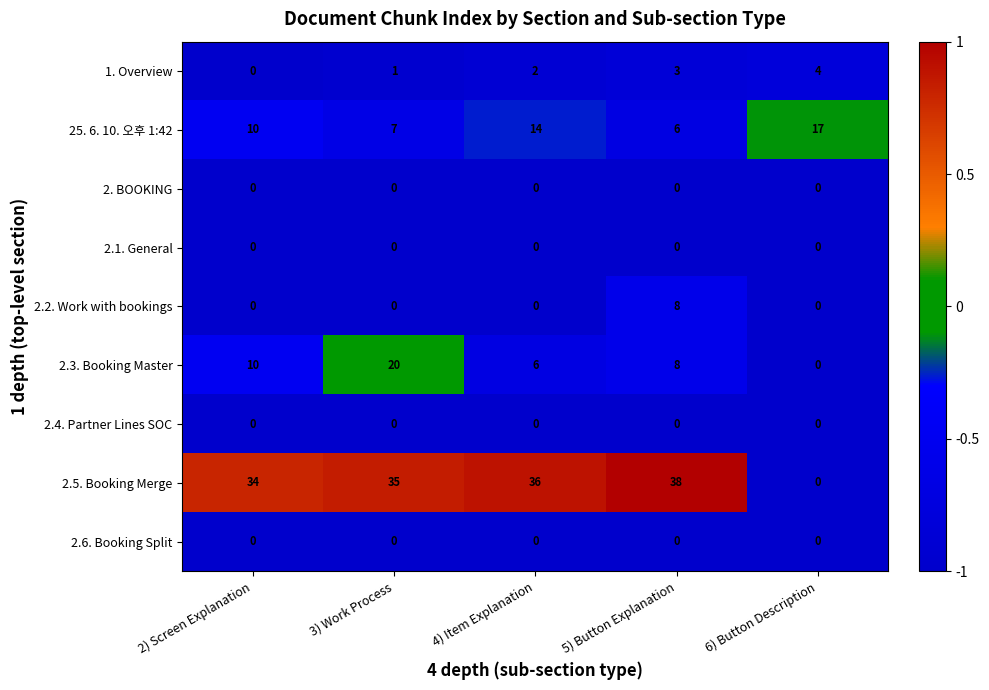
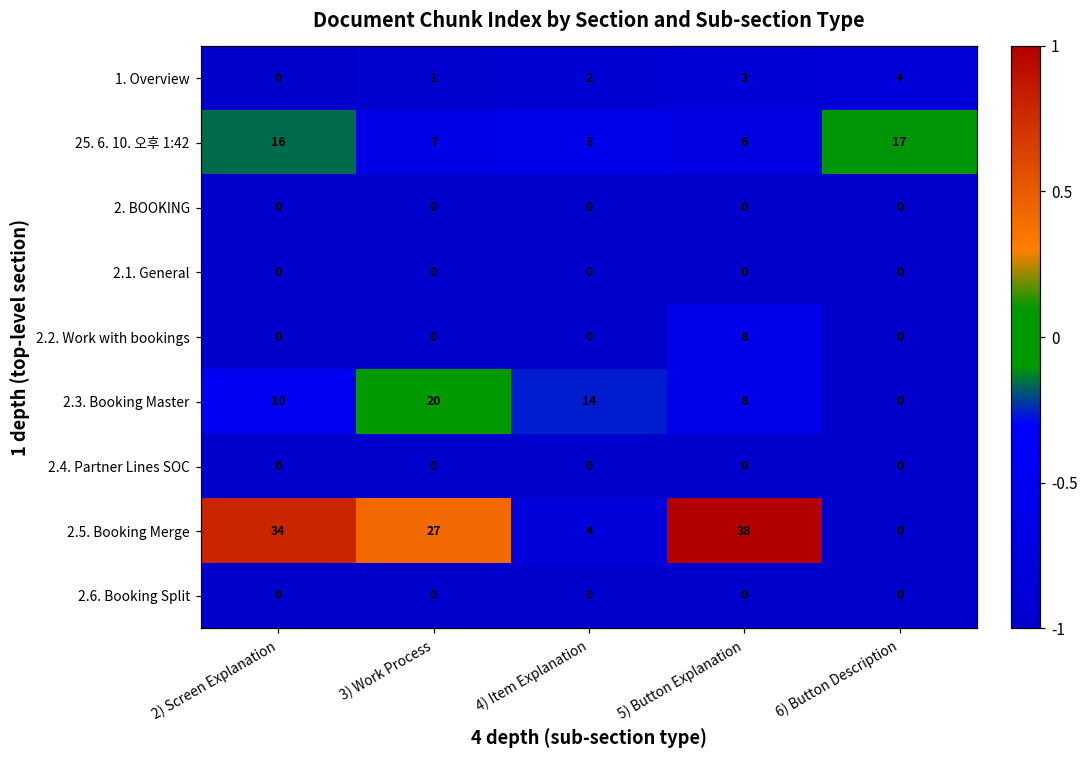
25. 6. 10. 오후 1:42, 2) Screen Explanation: 10 -> 16
25. 6. 10. 오후 1:42, 4) Item Explanation: 14 -> 8
2.3. Booking Master, 4) Item Explanation: 6 -> 14
2.5. Booking Merge, 3) Work Process: 35 -> 27
2.5. Booking Merge, 4) Item Explanation: 36 -> 4
